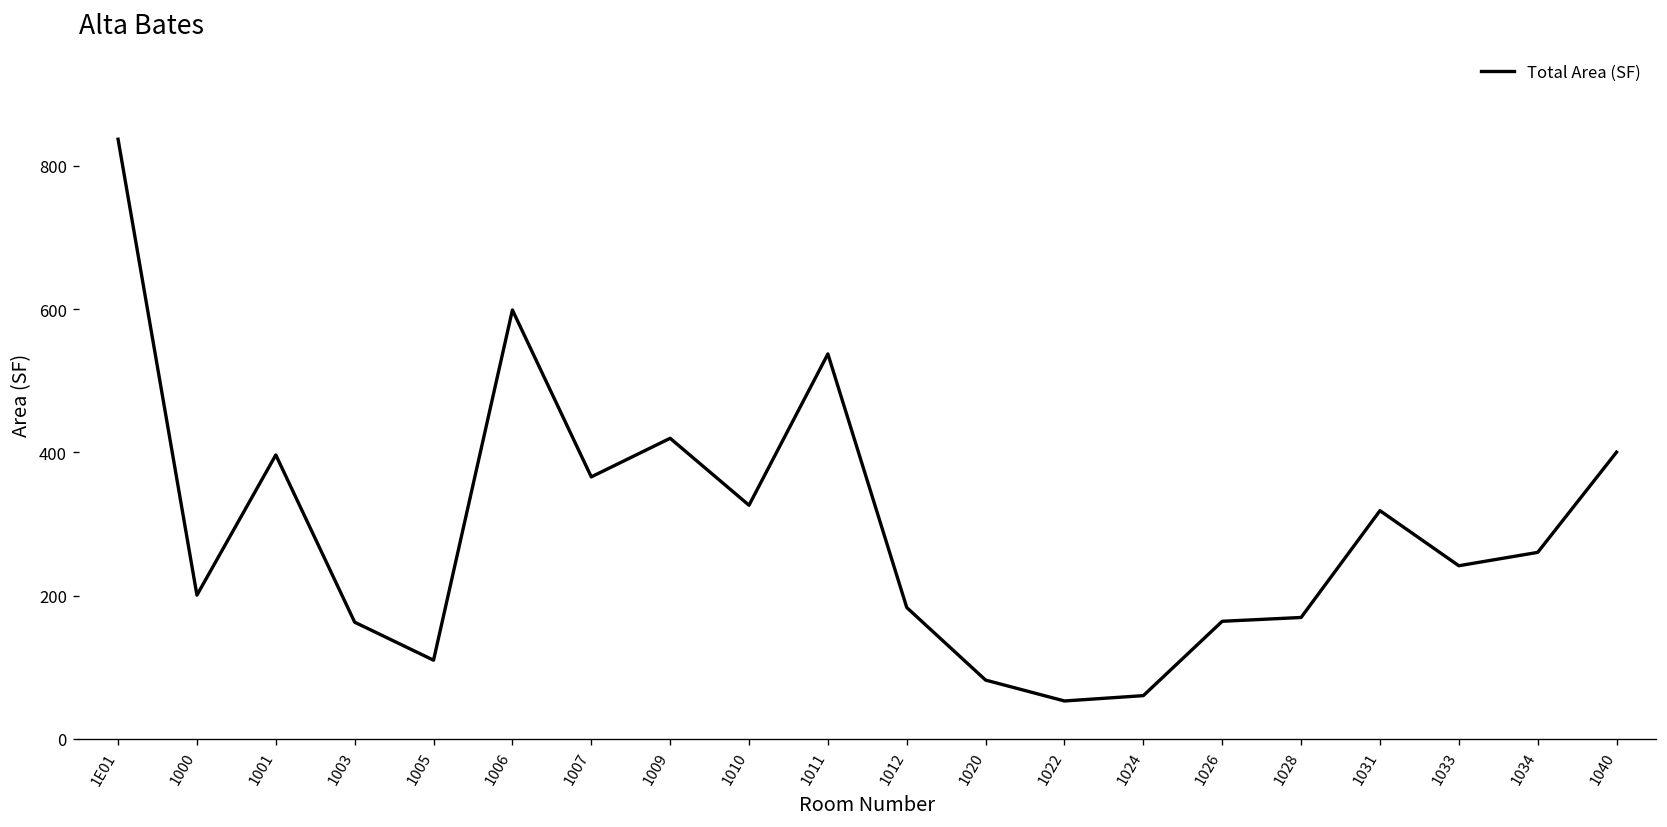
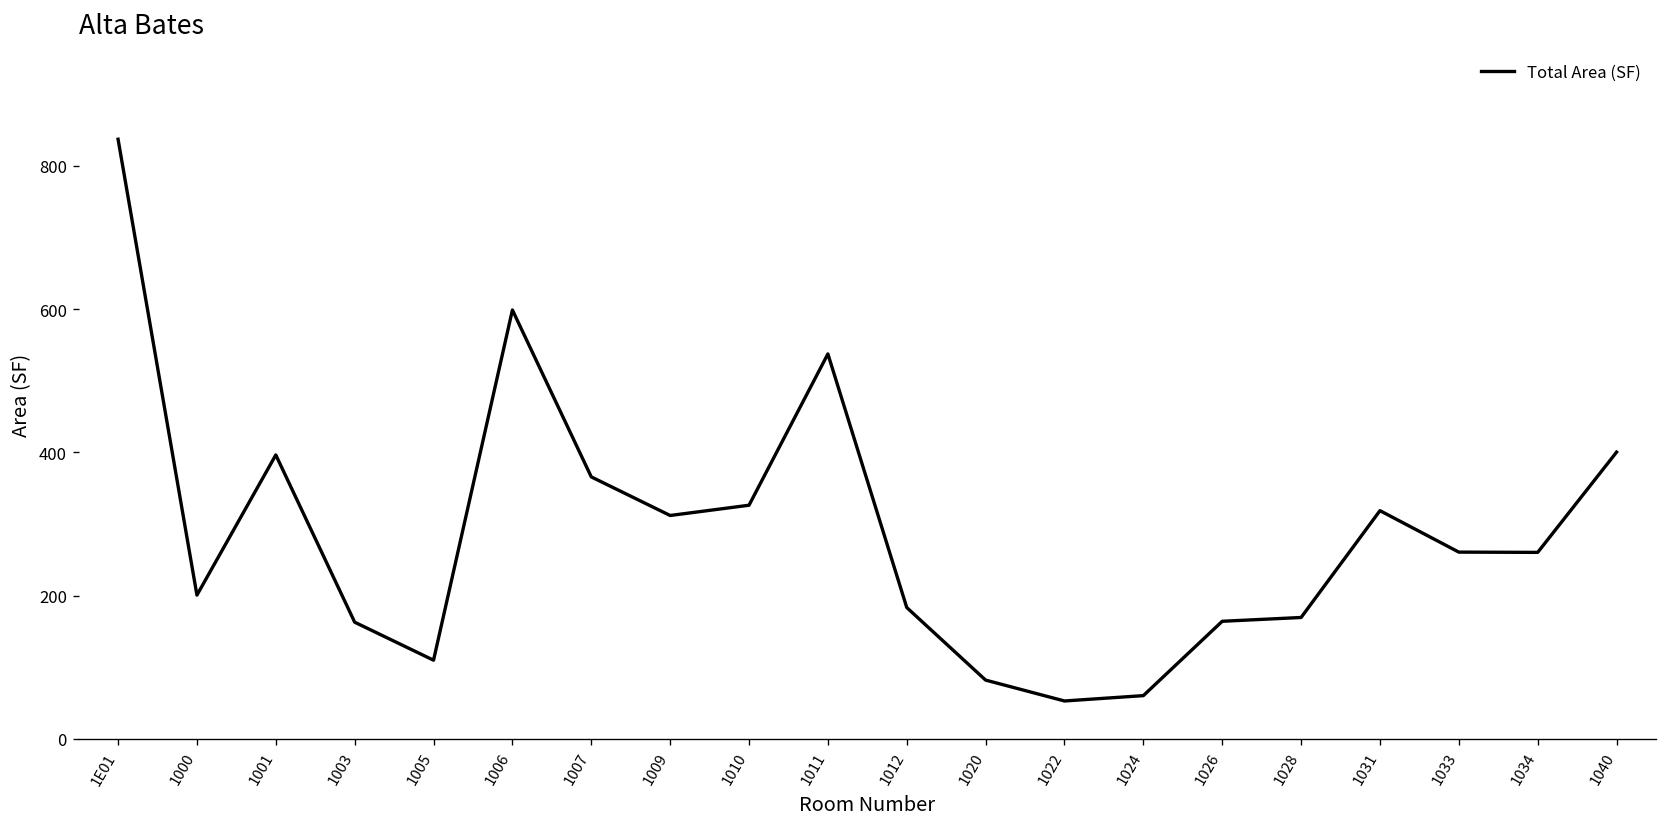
1009: 420 -> 310
1033: 240 -> 260
